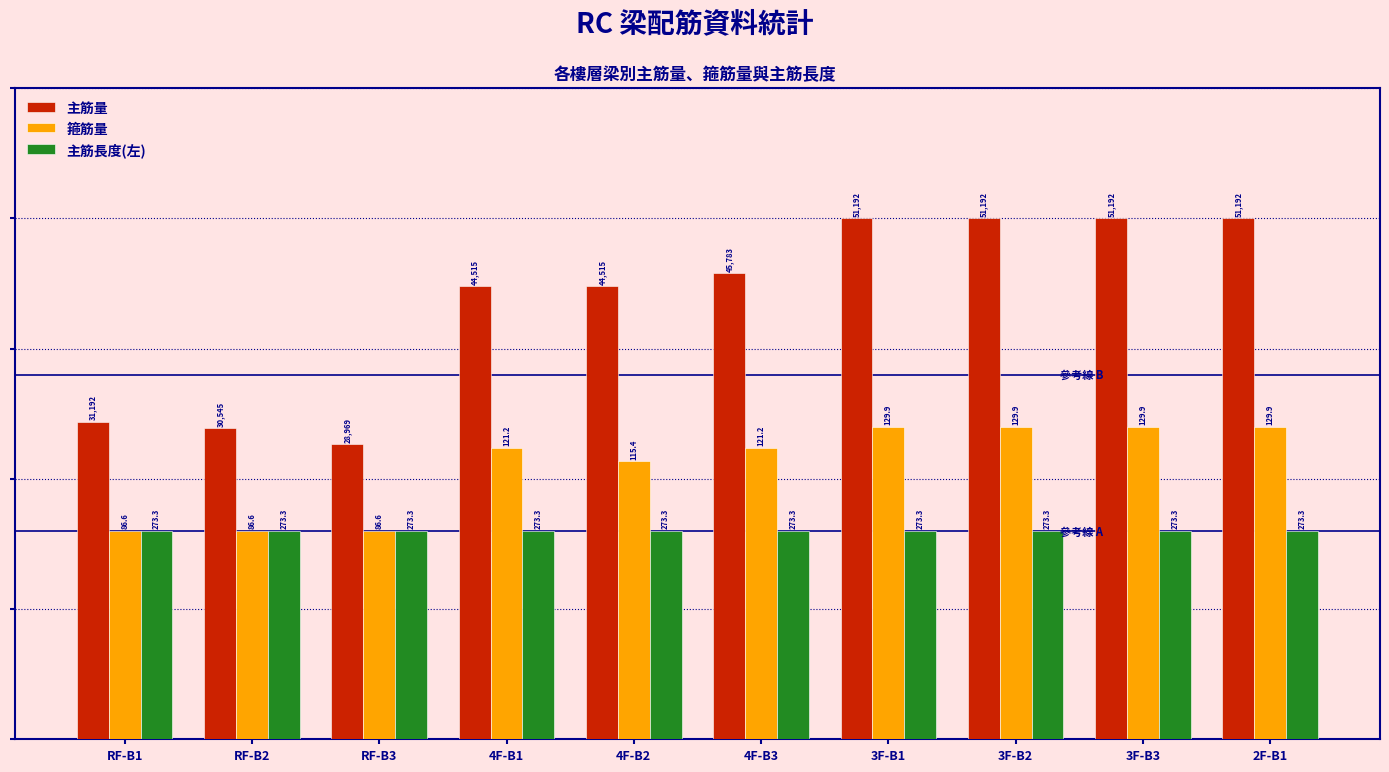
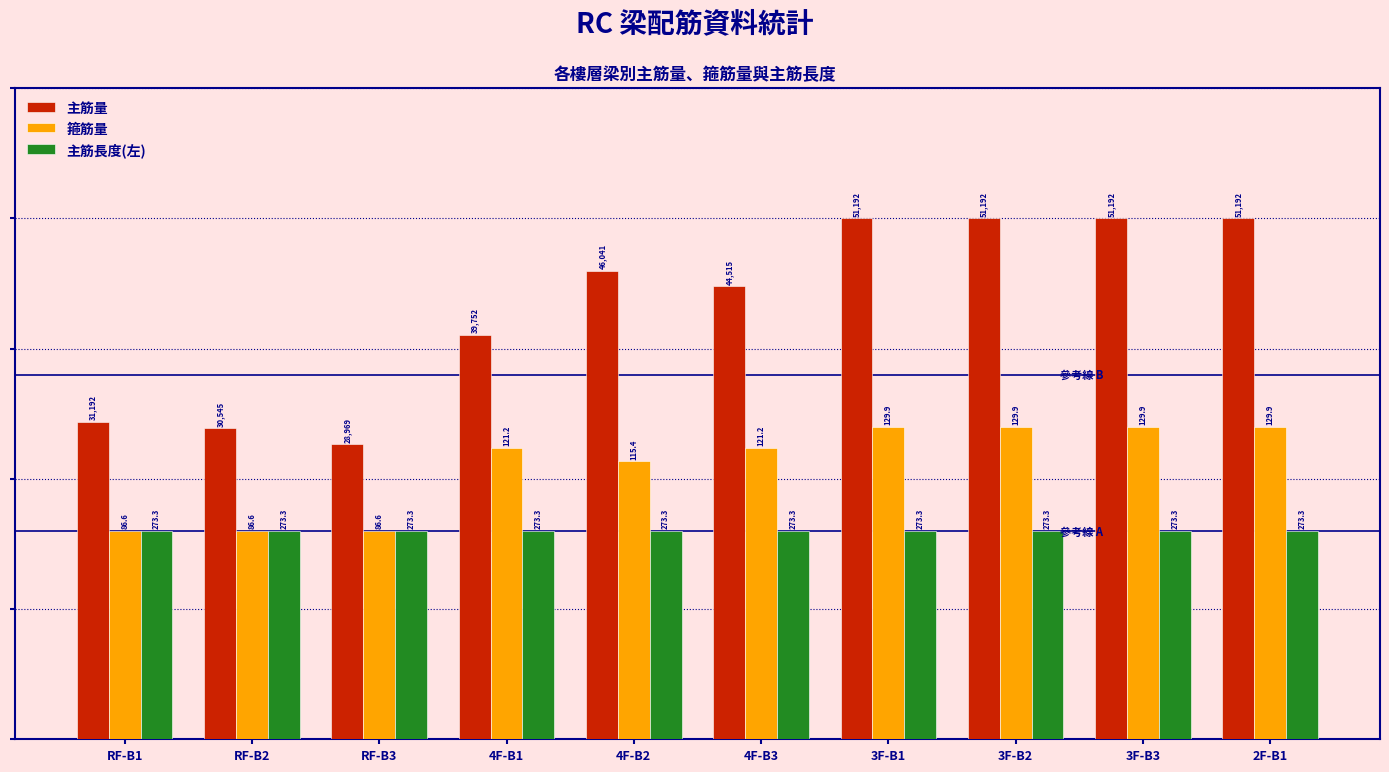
主筋量, 4F-B1: 44,515 -> 39,752
主筋量, 4F-B2: 44,515 -> 46,041
主筋量, 4F-B3: 45,783 -> 44,515
